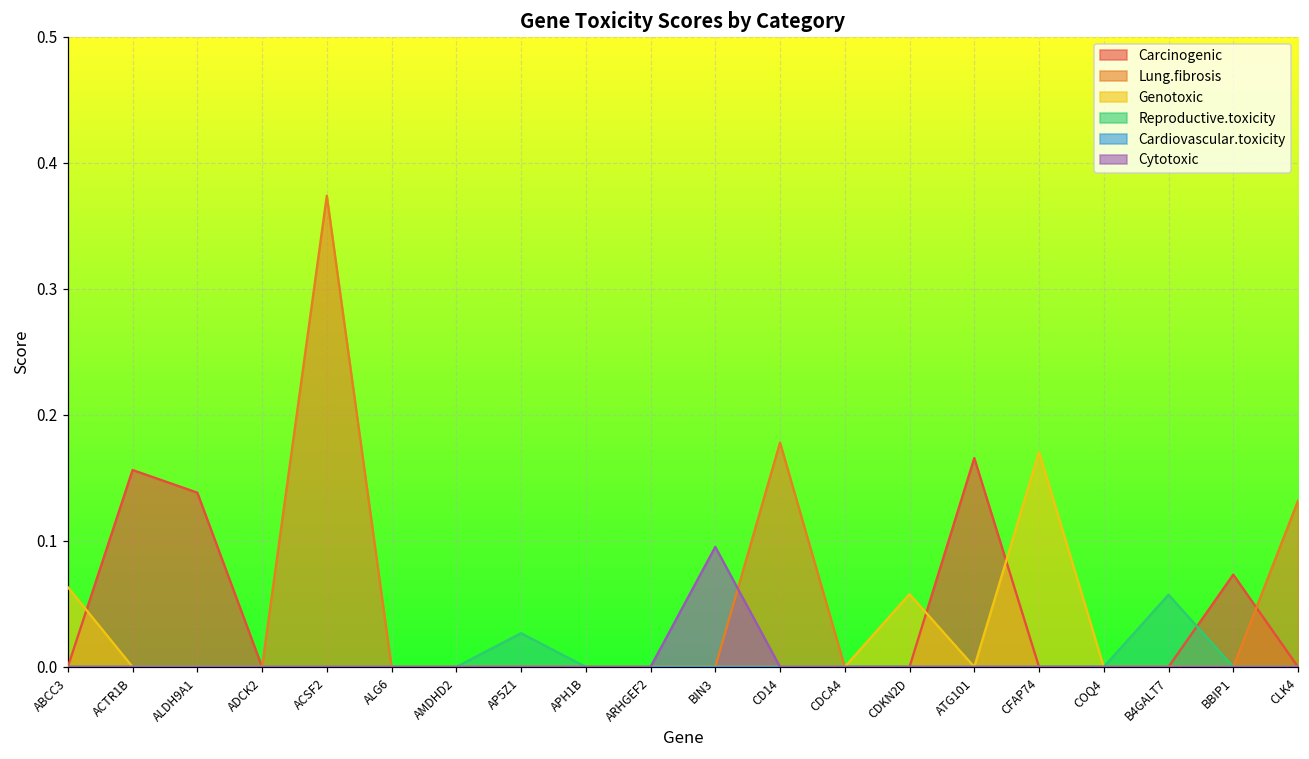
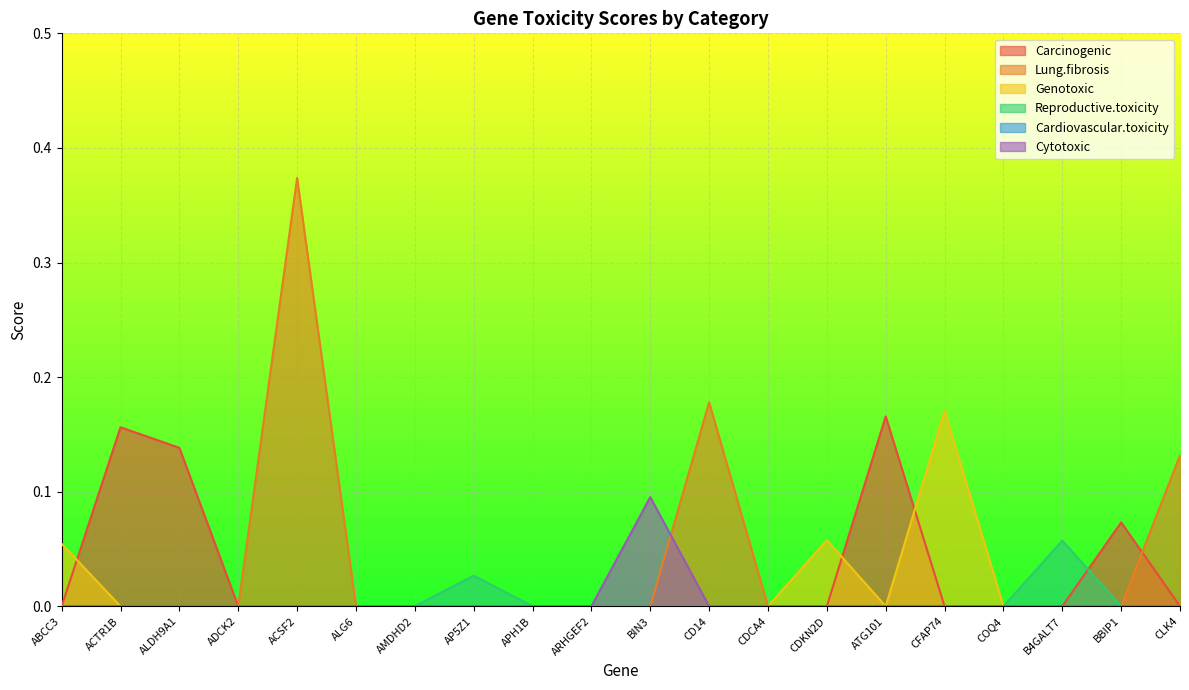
Genotoxic, ABCC3: 0.063 -> 0.054
